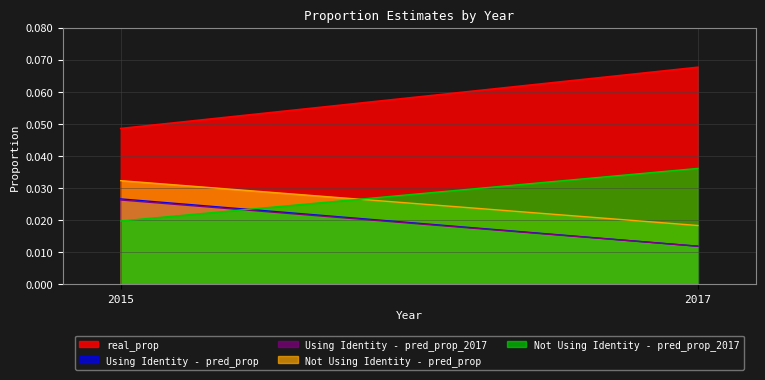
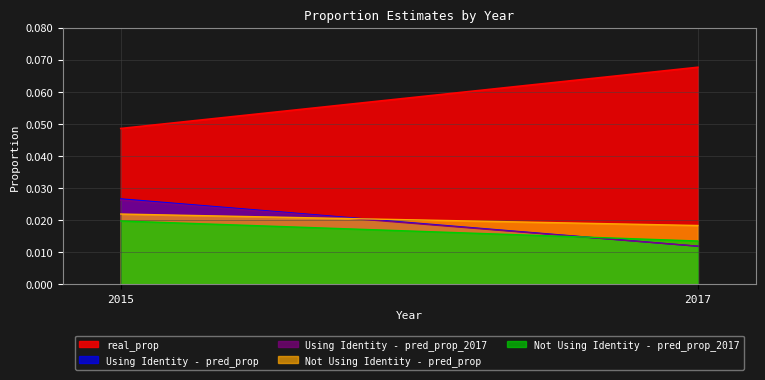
Not Using Identity - pred_prop, 2015: 0.032 -> 0.022
Not Using Identity - pred_prop_2017, 2017: 0.036 -> 0.014
